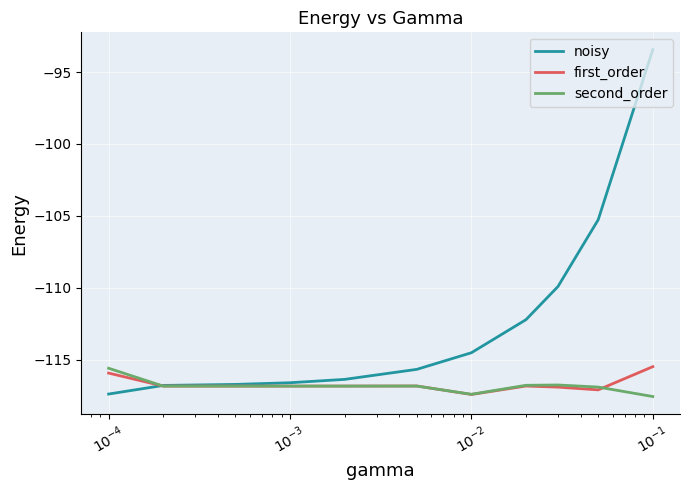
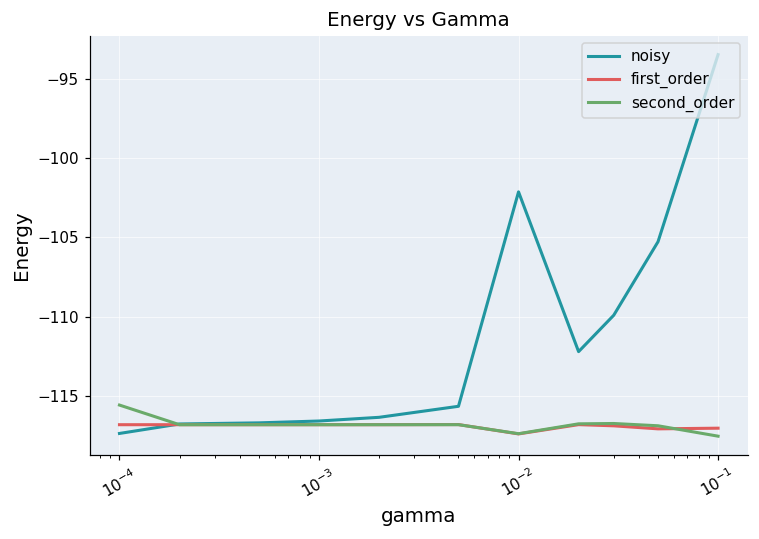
first_order, 10^-4: -115.9 -> -116.8
noisy, 10^-2: -114.5 -> -102.1
first_order, 10^-1: -115.5 -> -117.1
